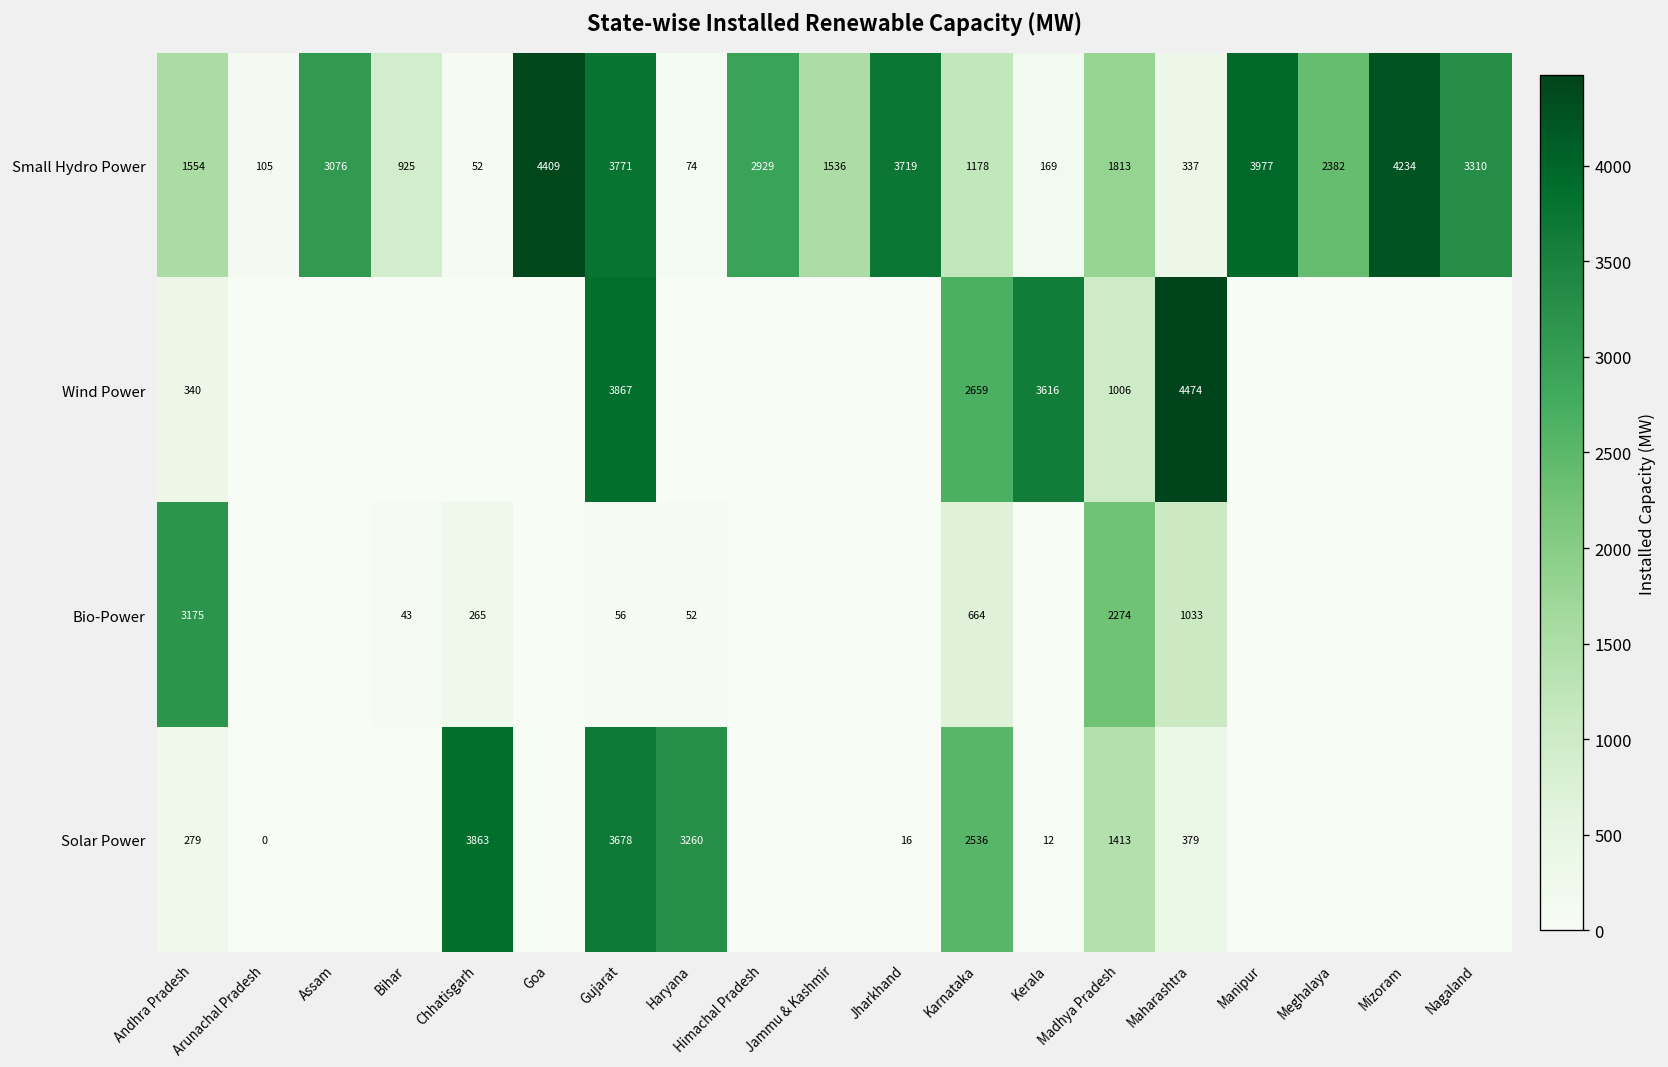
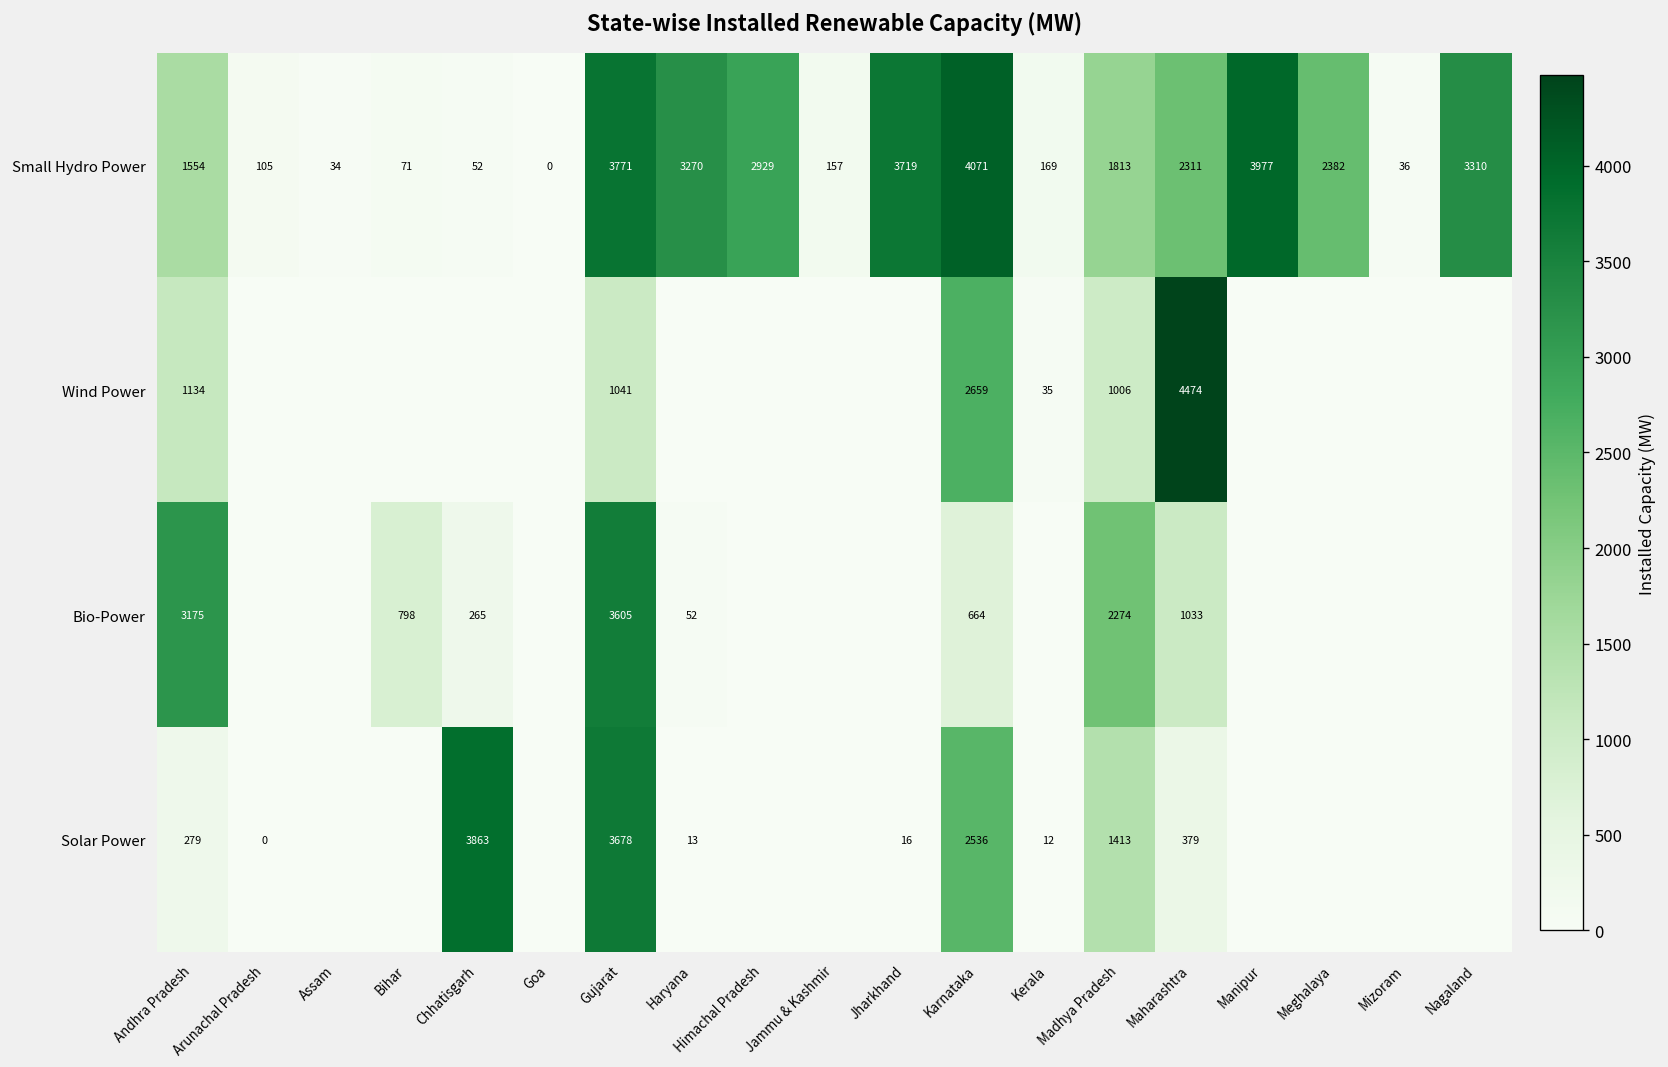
Small Hydro Power, Assam: 3076 -> 34
Small Hydro Power, Bihar: 925 -> 71
Small Hydro Power, Goa: 4409 -> 0
Small Hydro Power, Haryana: 74 -> 3270
Small Hydro Power, Jammu & Kashmir: 1536 -> 157
Small Hydro Power, Karnataka: 1178 -> 4071
Small Hydro Power, Maharashtra: 337 -> 2311
Small Hydro Power, Mizoram: 4234 -> 36
Wind Power, Andhra Pradesh: 340 -> 1134
Wind Power, Gujarat: 3867 -> 1041
Wind Power, Kerala: 3616 -> 35
Bio-Power, Bihar: 43 -> 798
Bio-Power, Gujarat: 56 -> 3605
Solar Power, Haryana: 3260 -> 13
